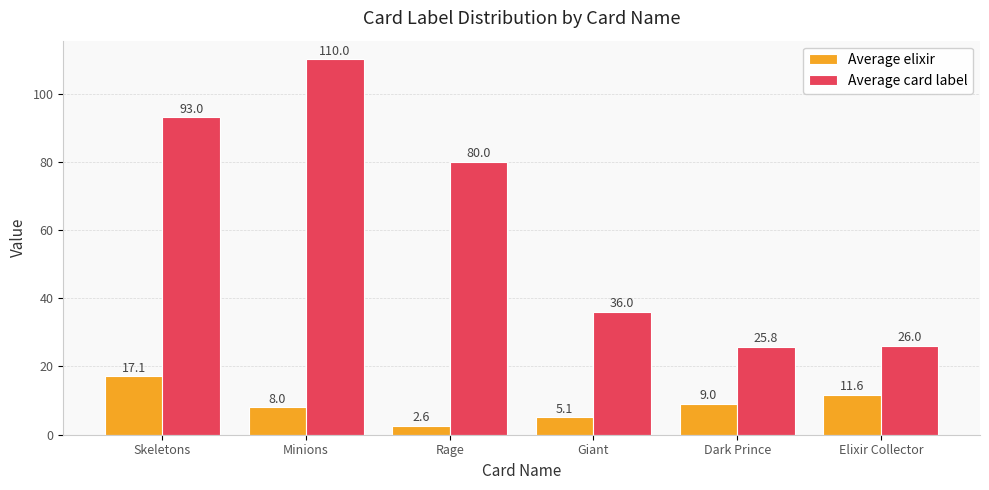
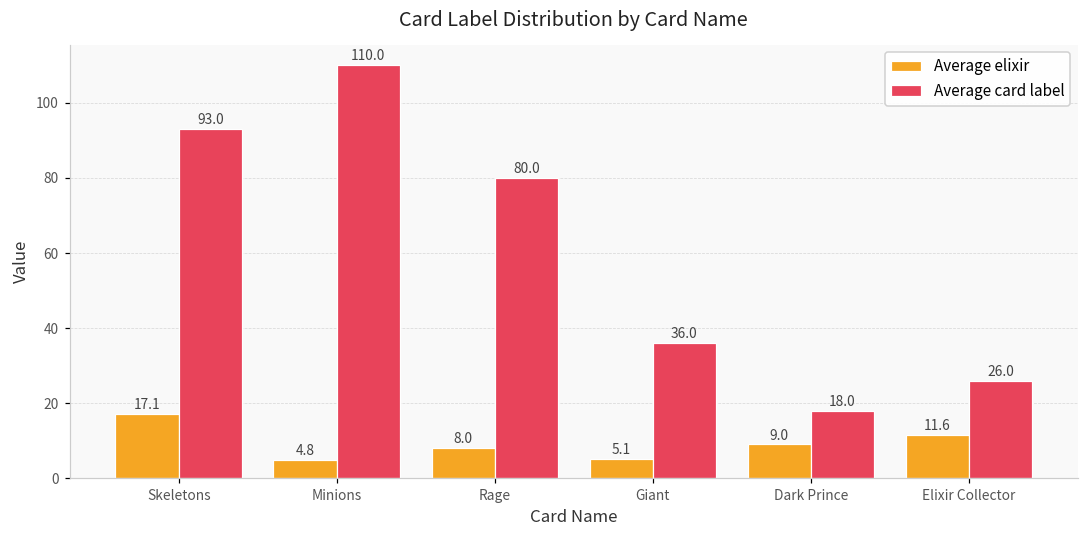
Average elixir, Minions: 8.0 -> 4.8
Average elixir, Rage: 2.6 -> 8.0
Average card label, Dark Prince: 25.8 -> 18.0
